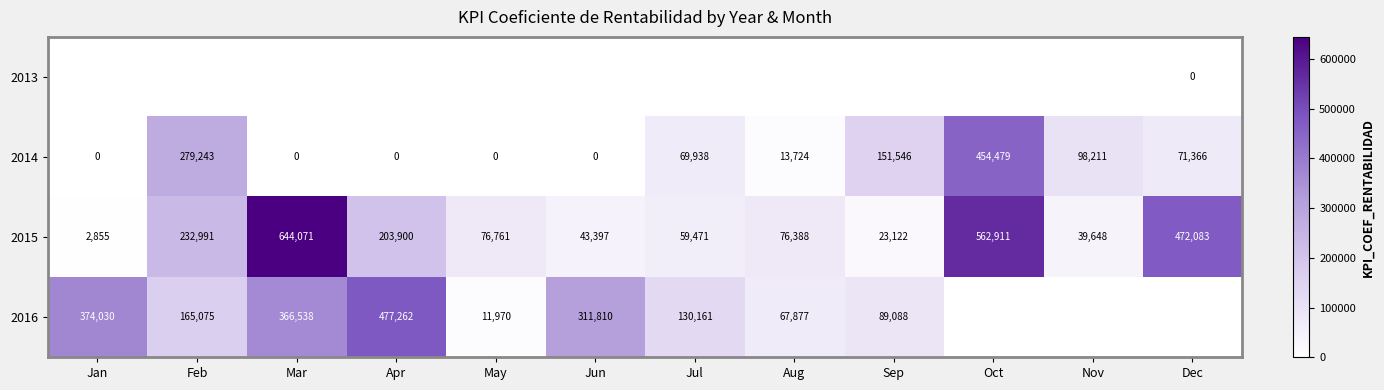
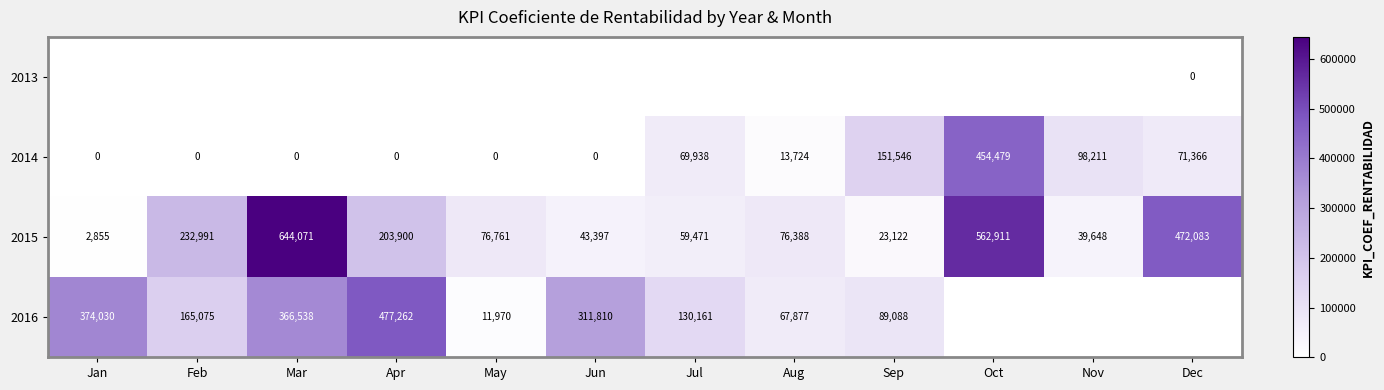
2014, Feb: 279,243 -> 0
